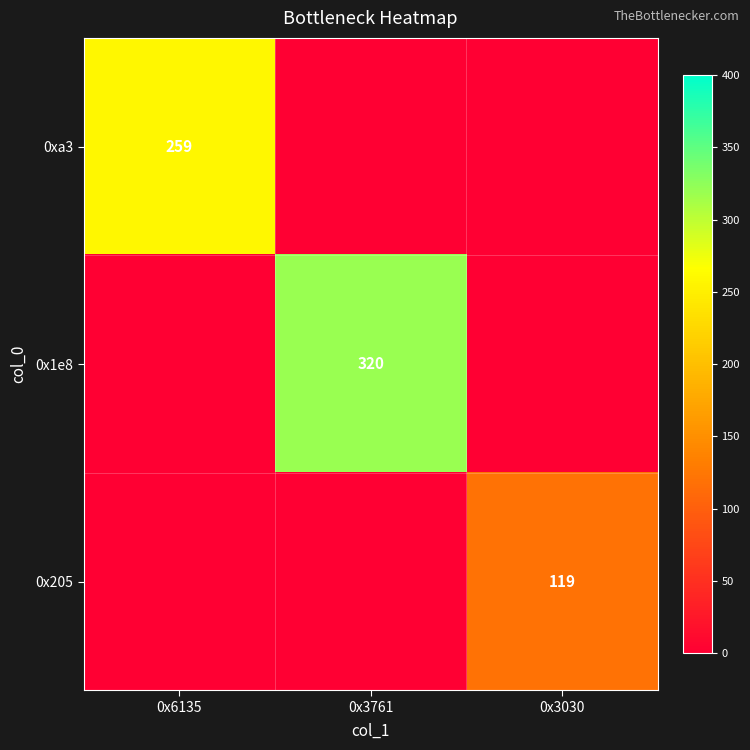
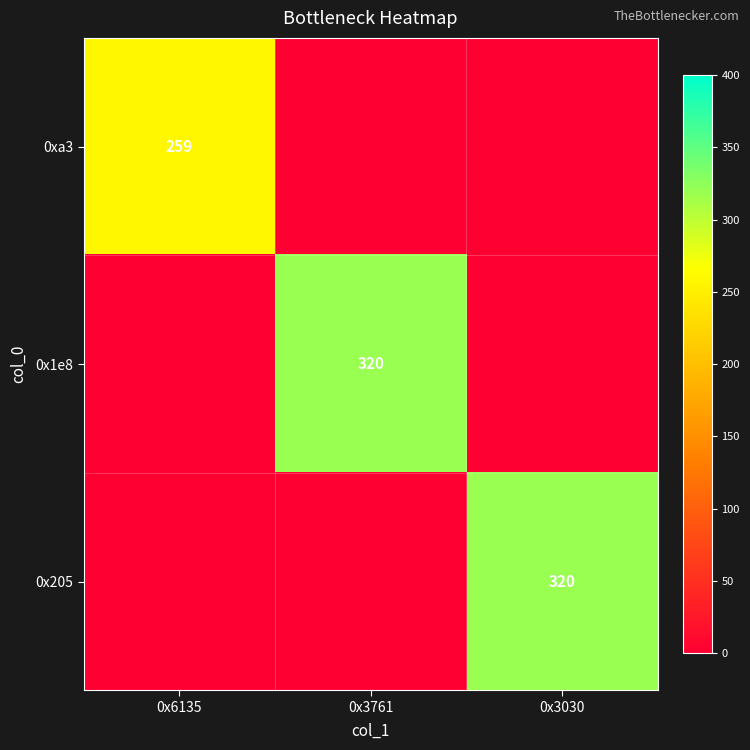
0x205, 0x3030: 119 -> 320
